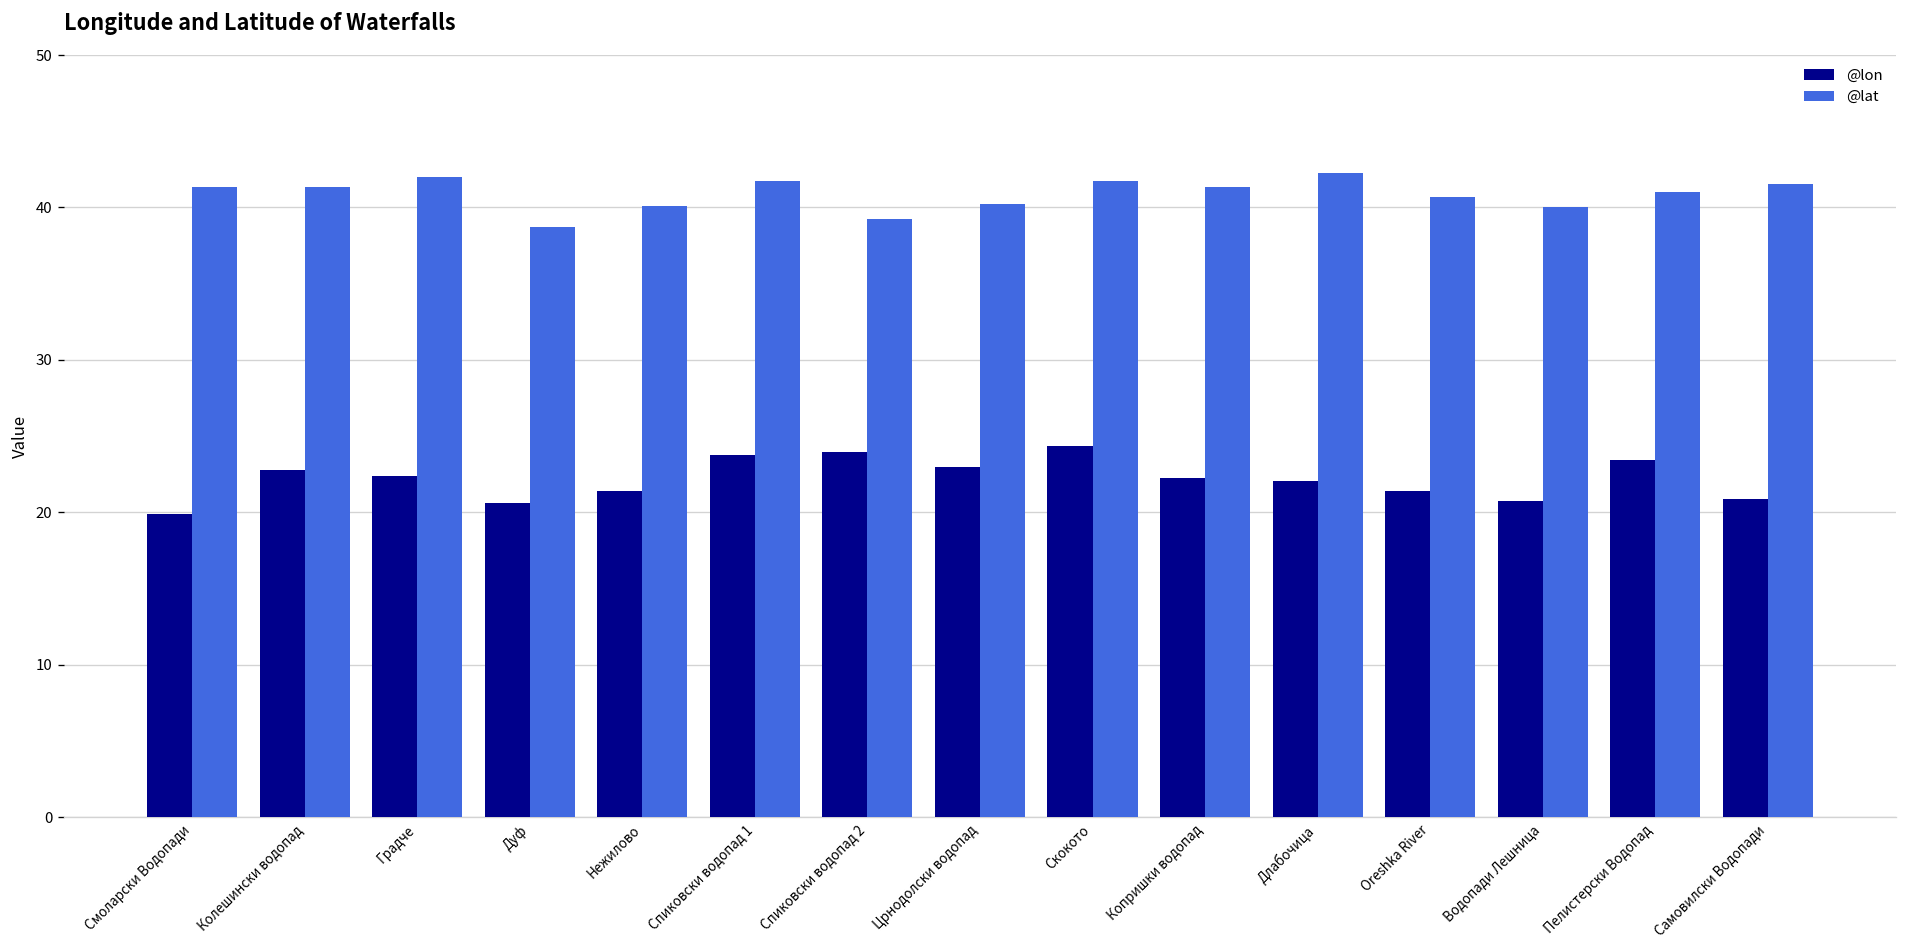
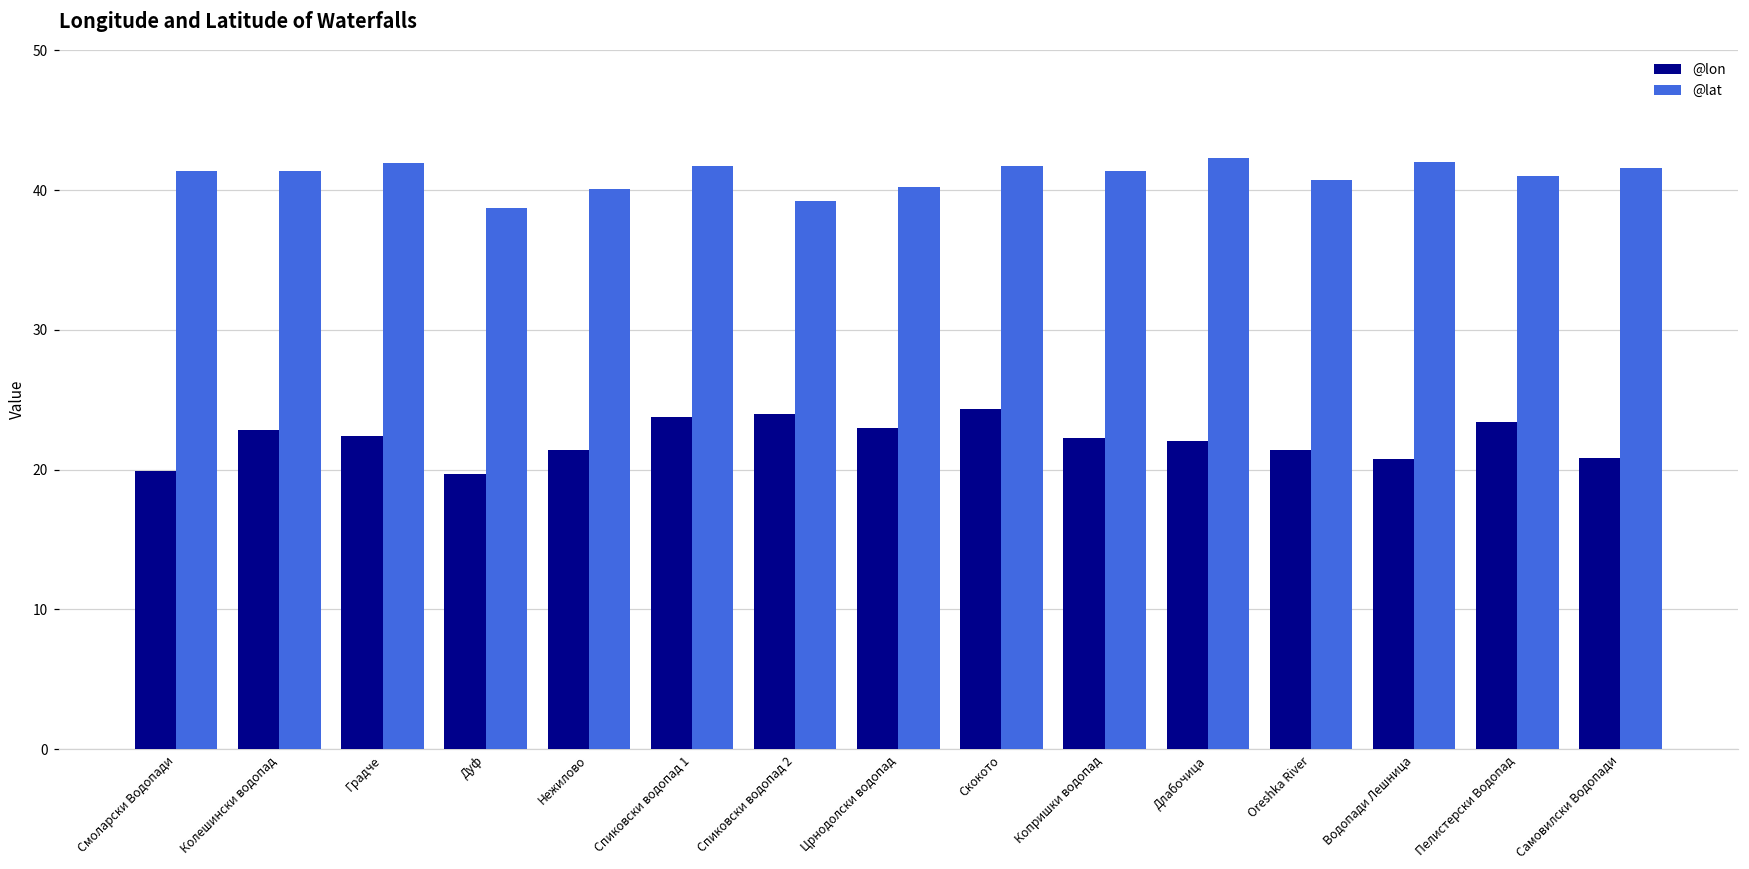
@lon, Дуф: 20.6 -> 19.7
@lat, Водопади Лешница: 40.0 -> 42.0
